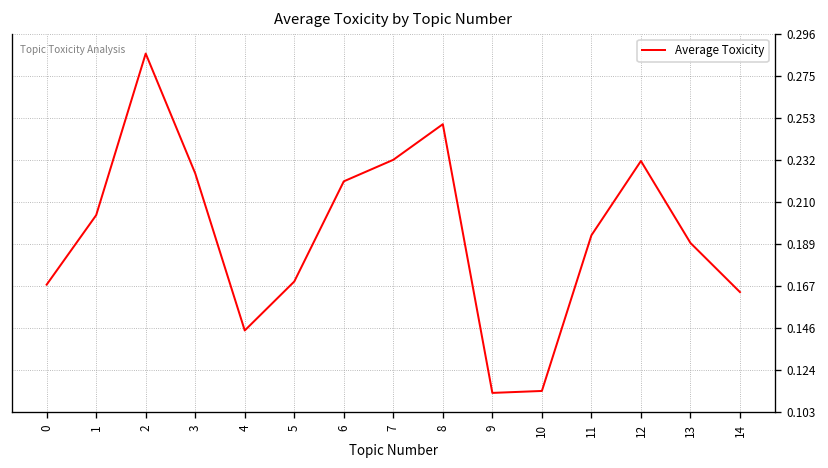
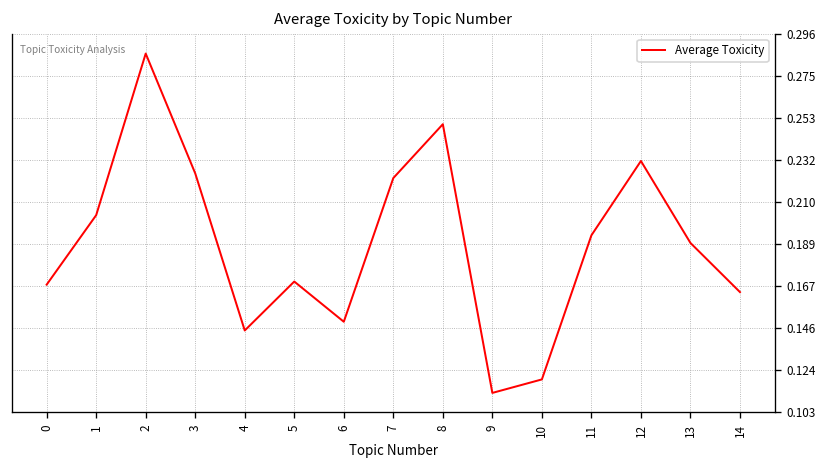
6: 0.221 -> 0.149
7: 0.232 -> 0.223
10: 0.114 -> 0.120
